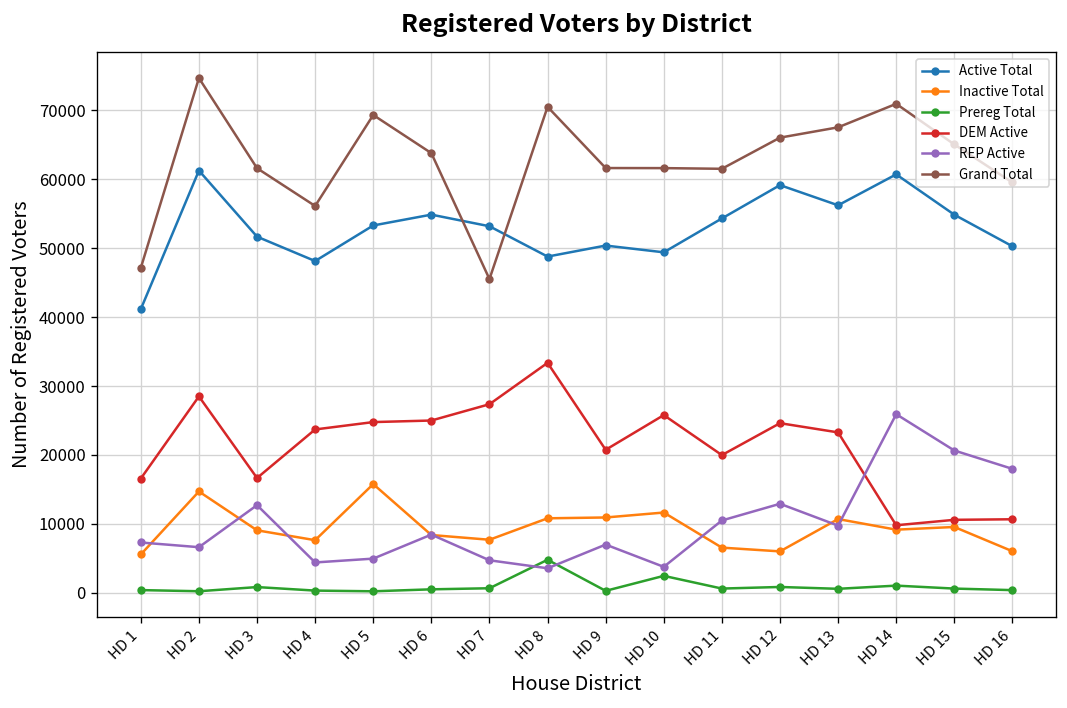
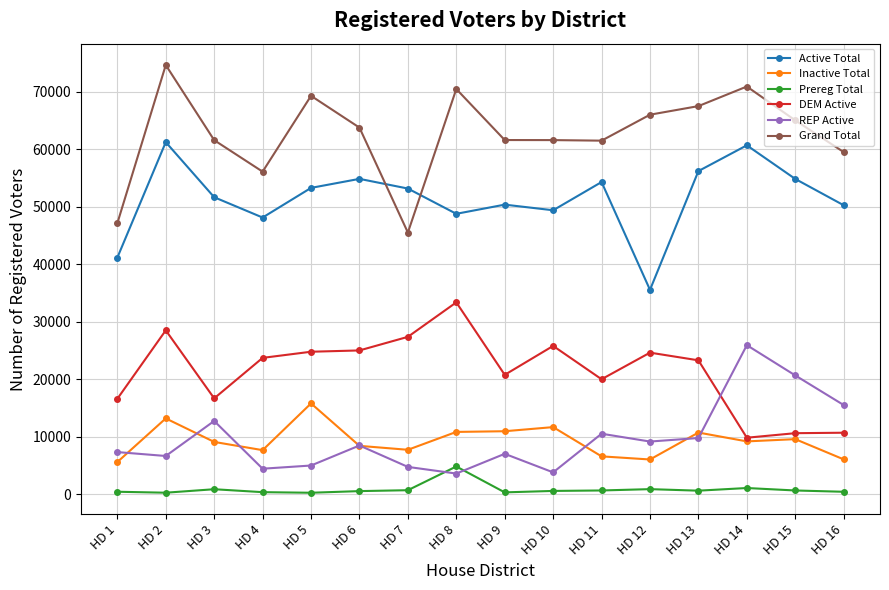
Inactive Total, HD 2: 15000 -> 13000
Prereg Total, HD 10: 2000 -> 1000
Active Total, HD 12: 59000 -> 36000
REP Active, HD 12: 13000 -> 9000
REP Active, HD 16: 18000 -> 15000
